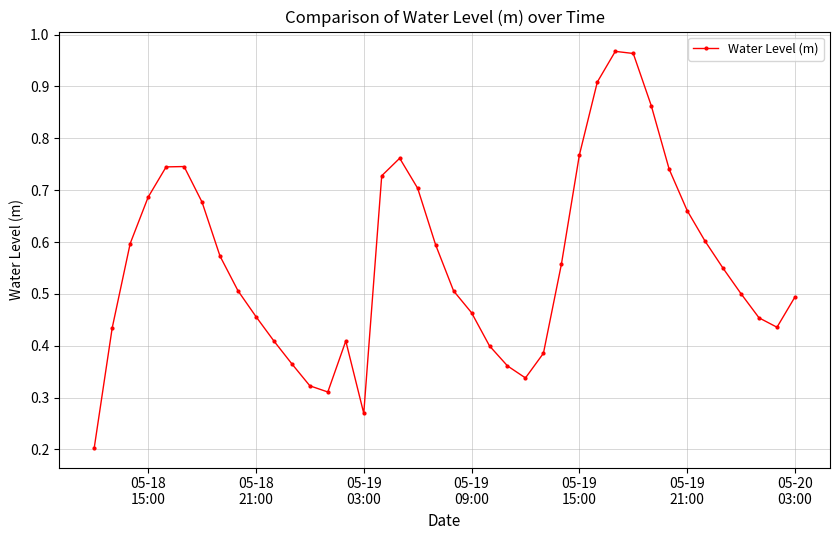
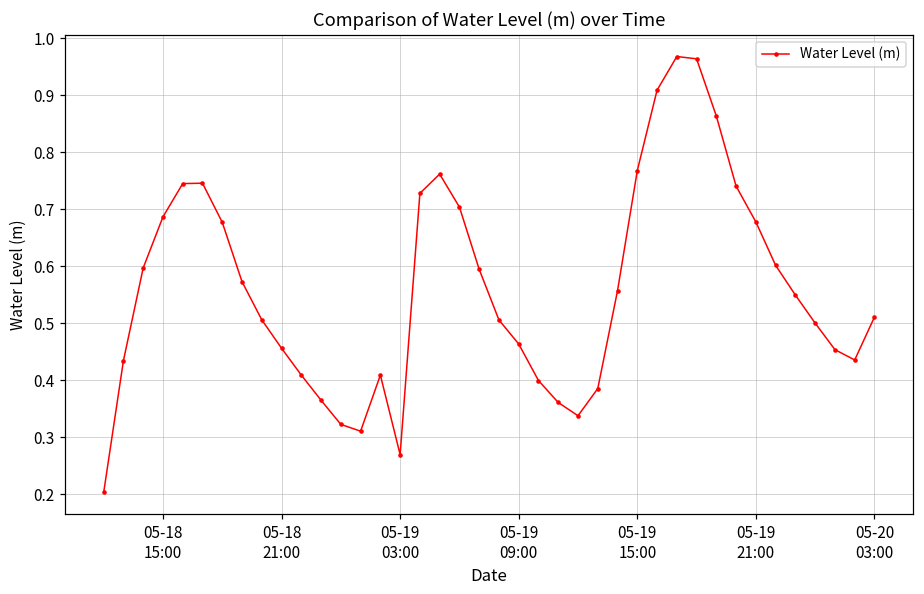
05-19 21:00: 0.66 -> 0.68
05-20 03:00: 0.49 -> 0.51
